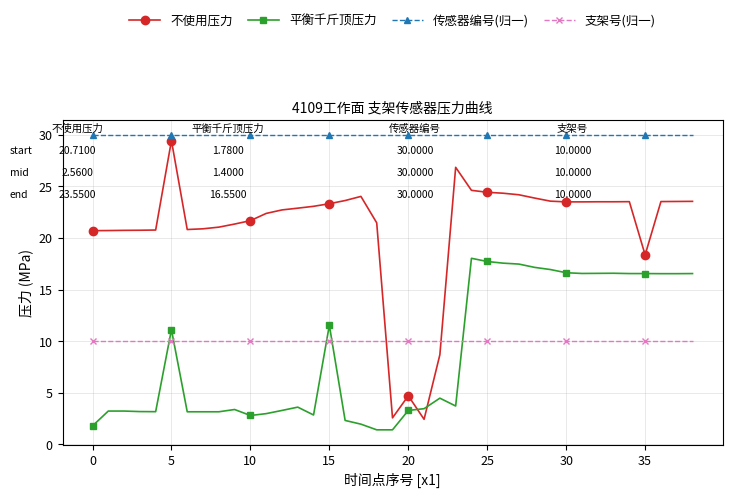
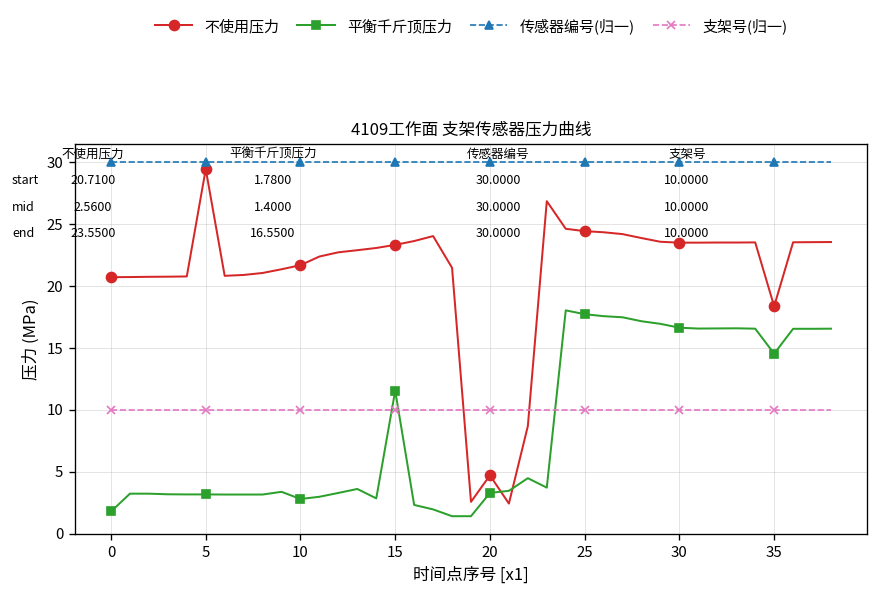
平衡千斤顶压力, 5: 11.1 -> 3.2
平衡千斤顶压力, 35: 16.6 -> 14.5
